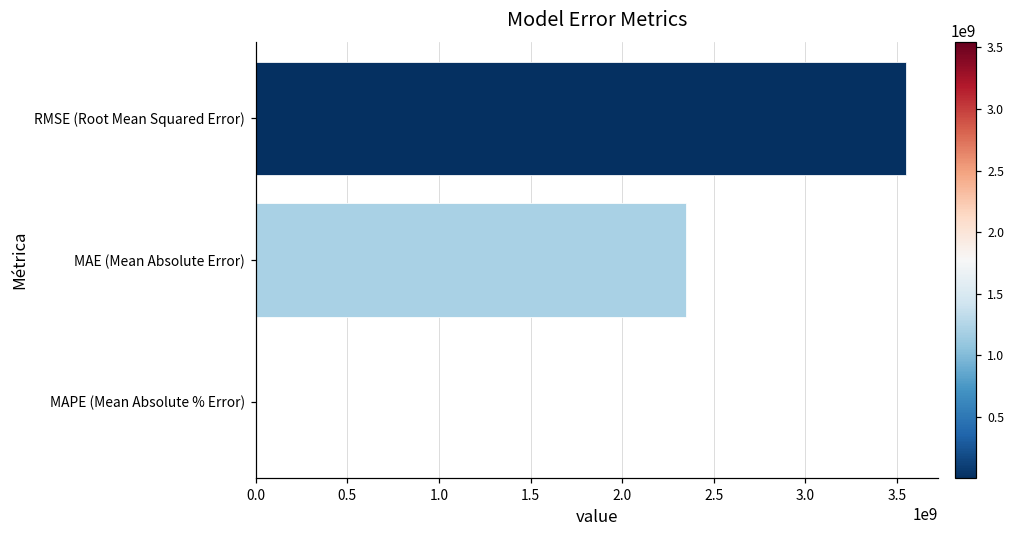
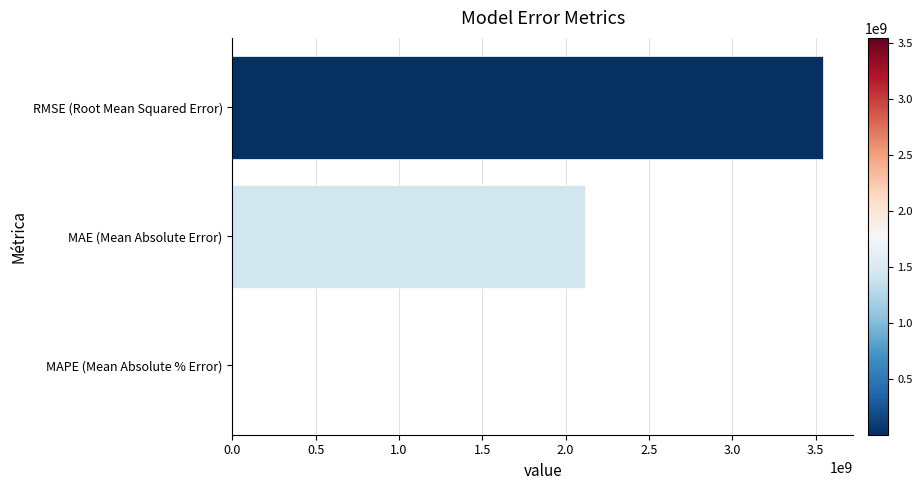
MAE (Mean Absolute Error): 2350000000 -> 2110000000
